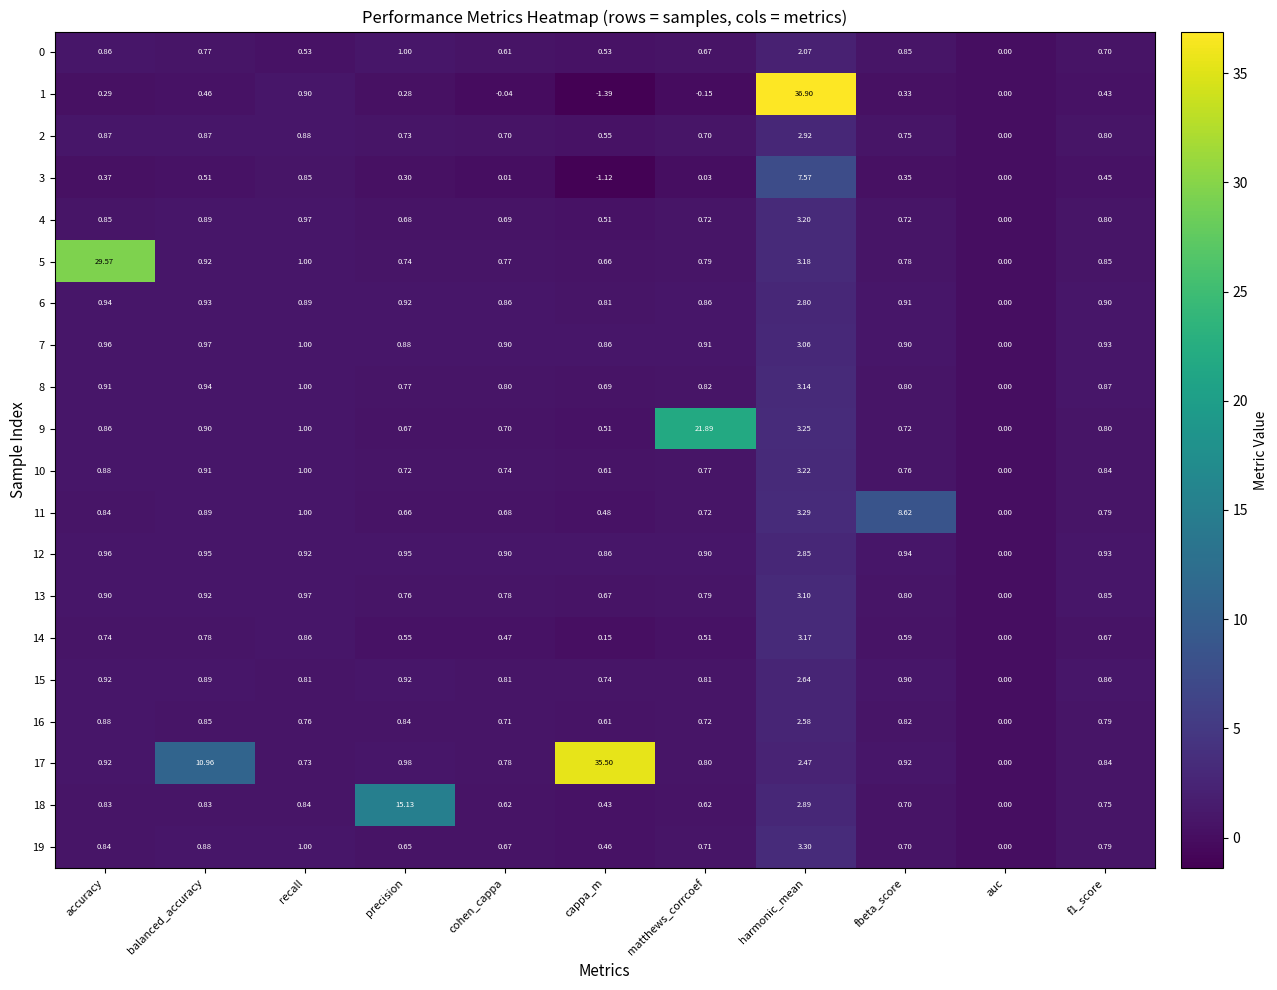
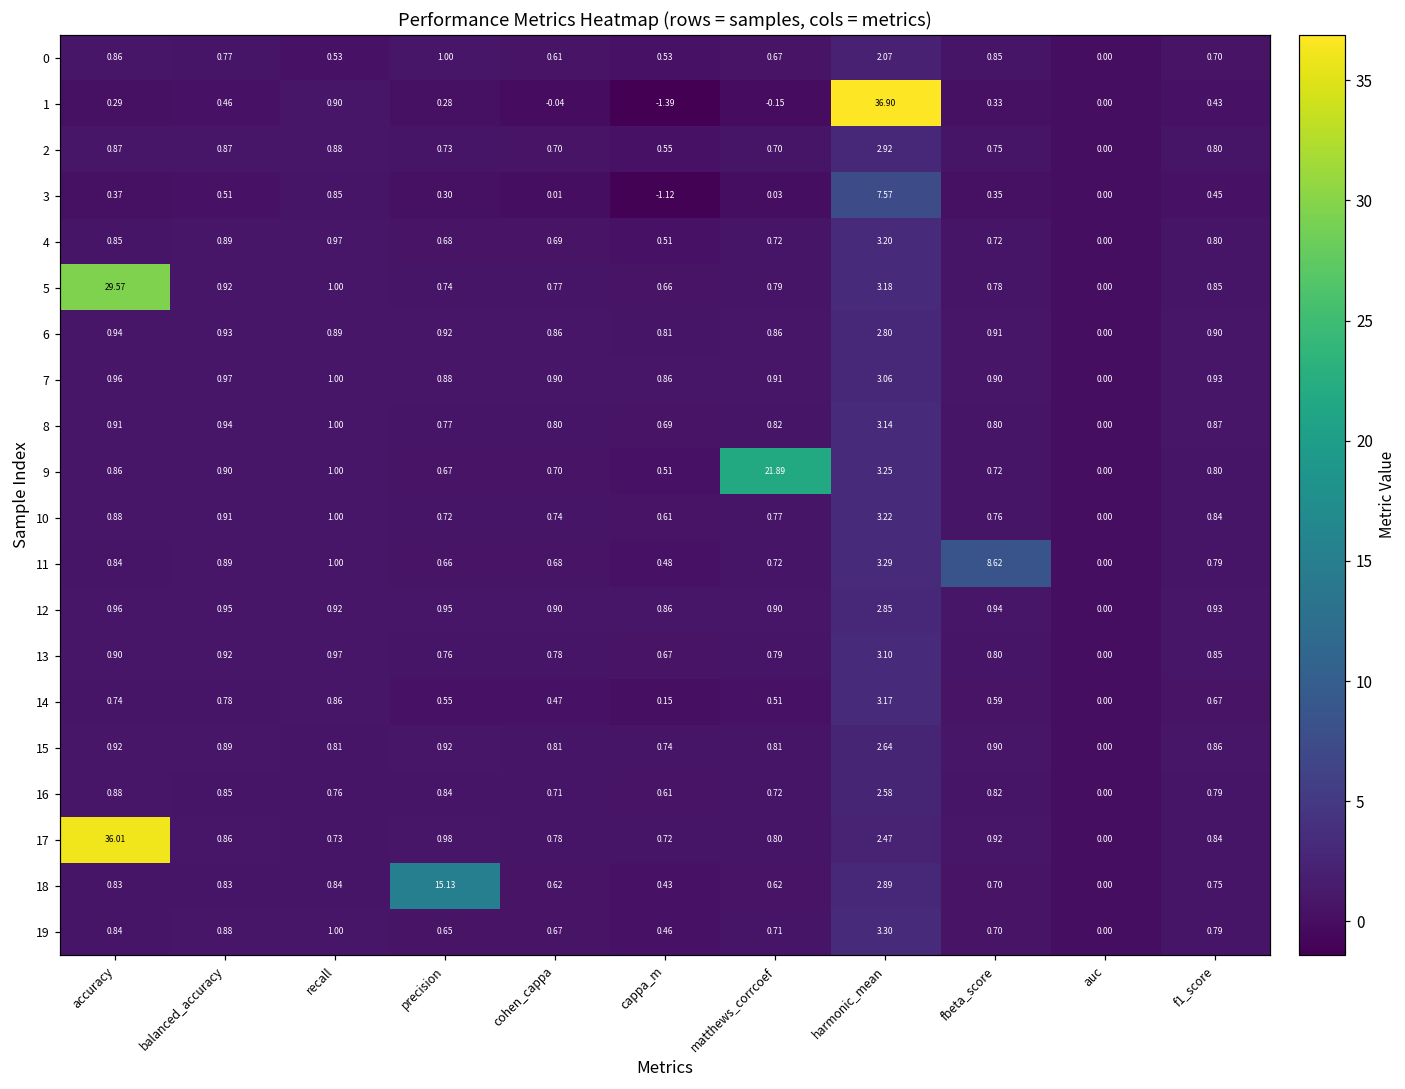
17, accuracy: 0.92 -> 36.01
17, balanced_accuracy: 10.96 -> 0.86
17, cappa_m: 35.50 -> 0.72
